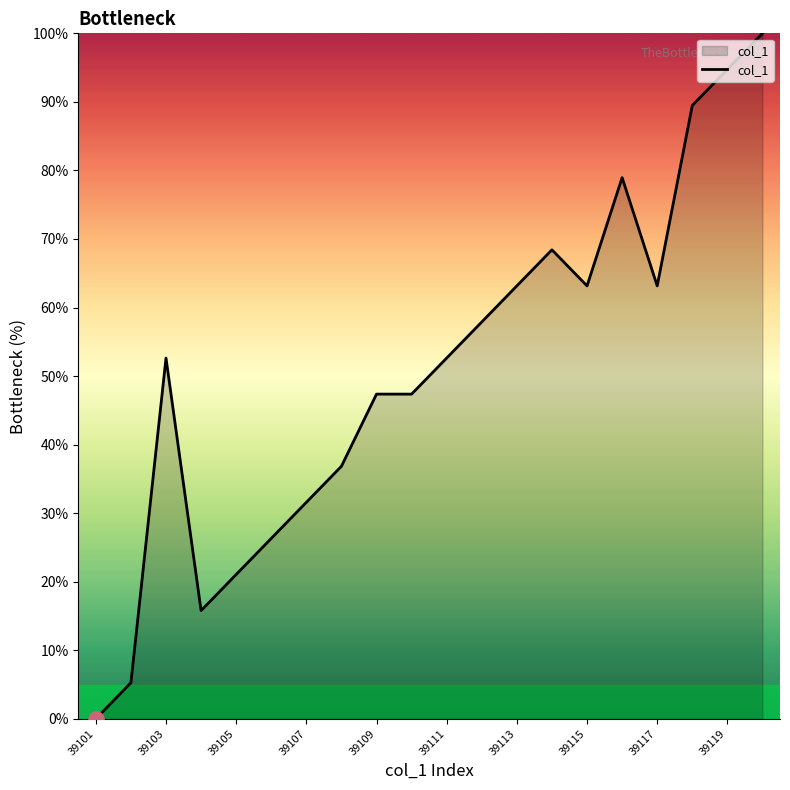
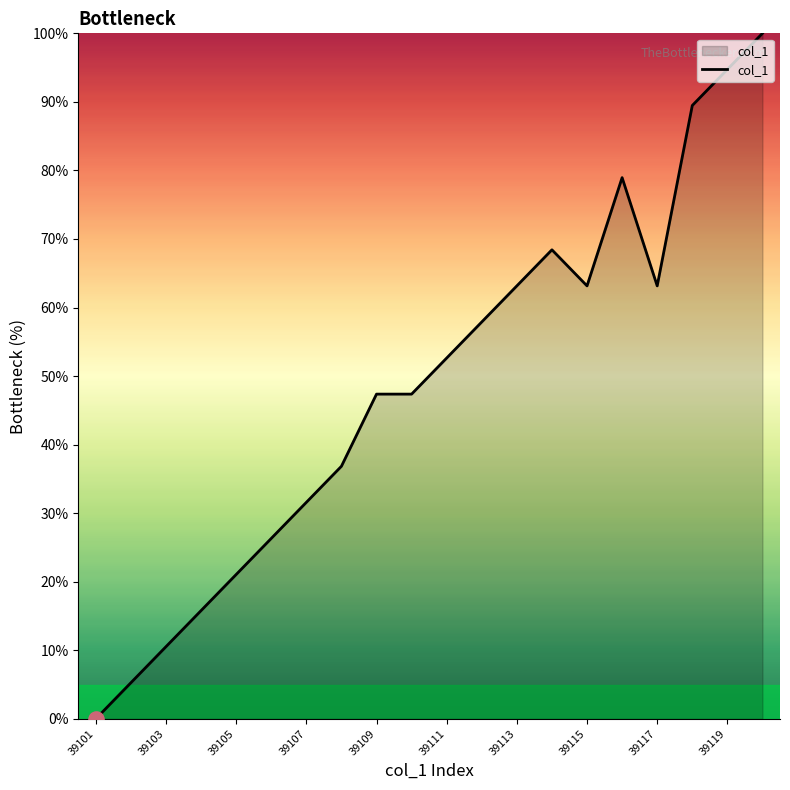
col_1, 39103: 53% -> 11%
